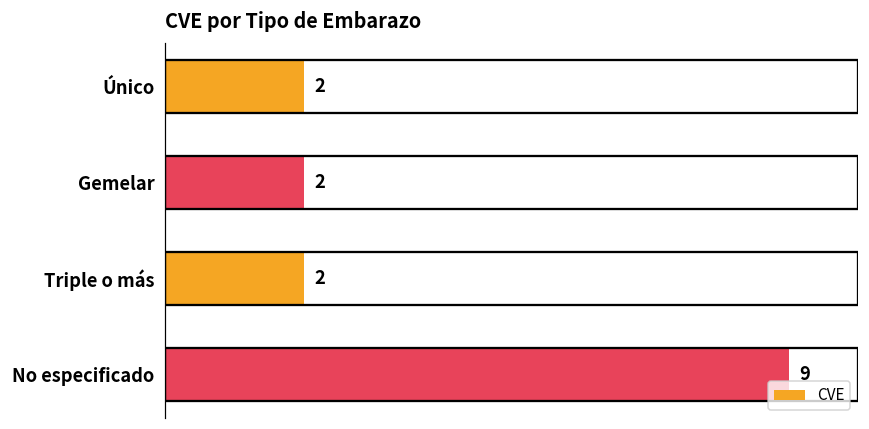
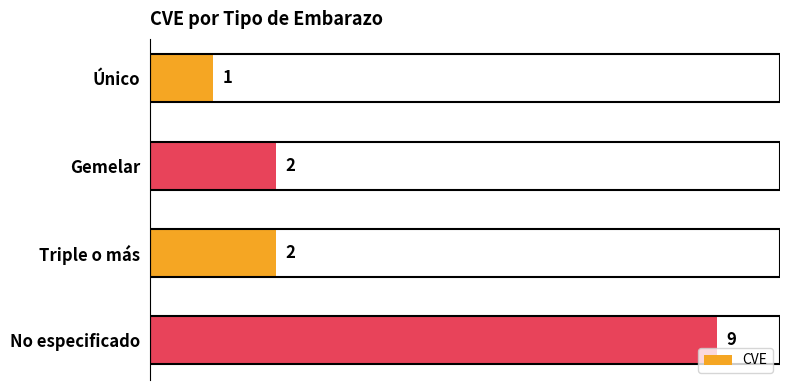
Único: 2 -> 1
